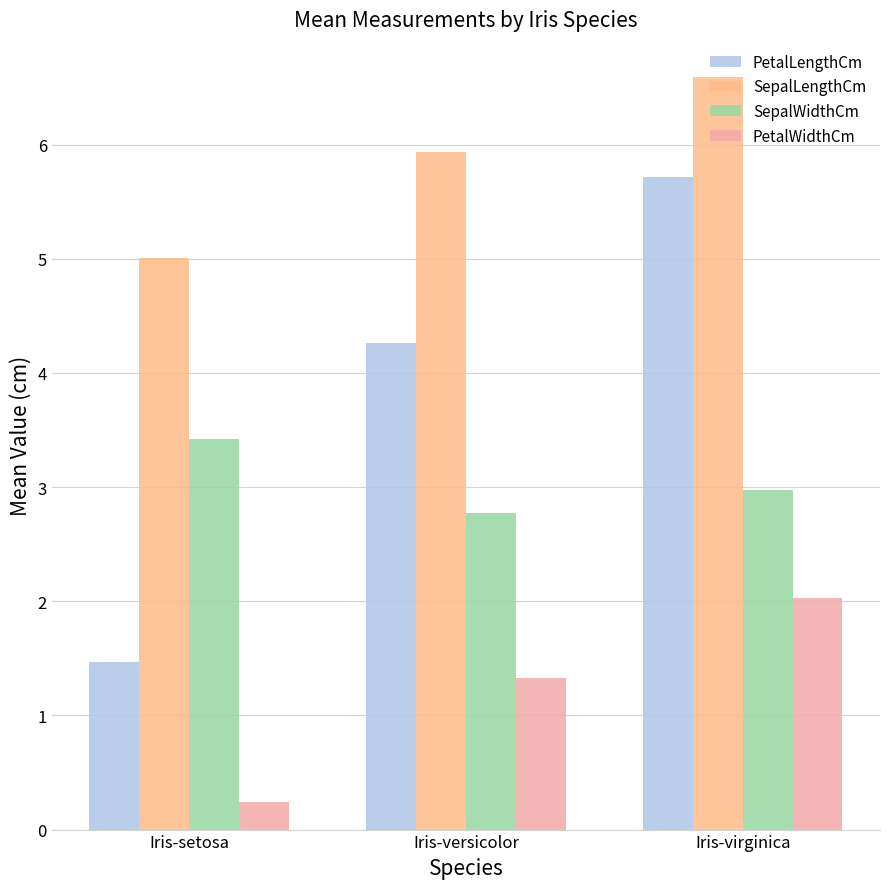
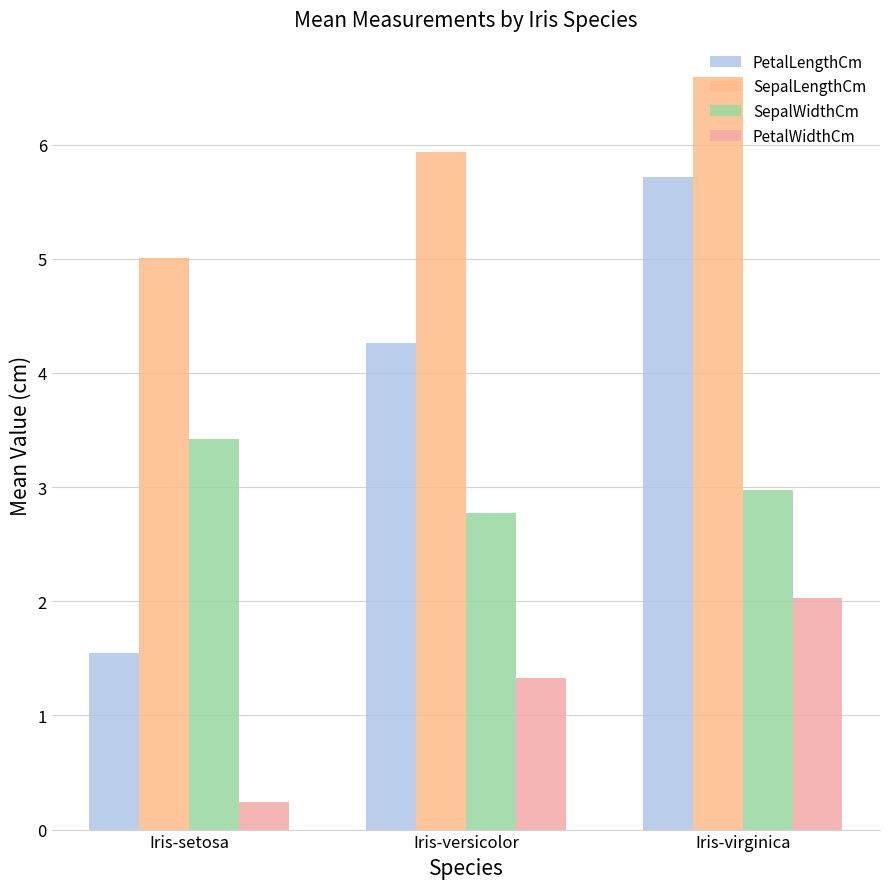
PetalLengthCm, Iris-setosa: 1.46 -> 1.54
